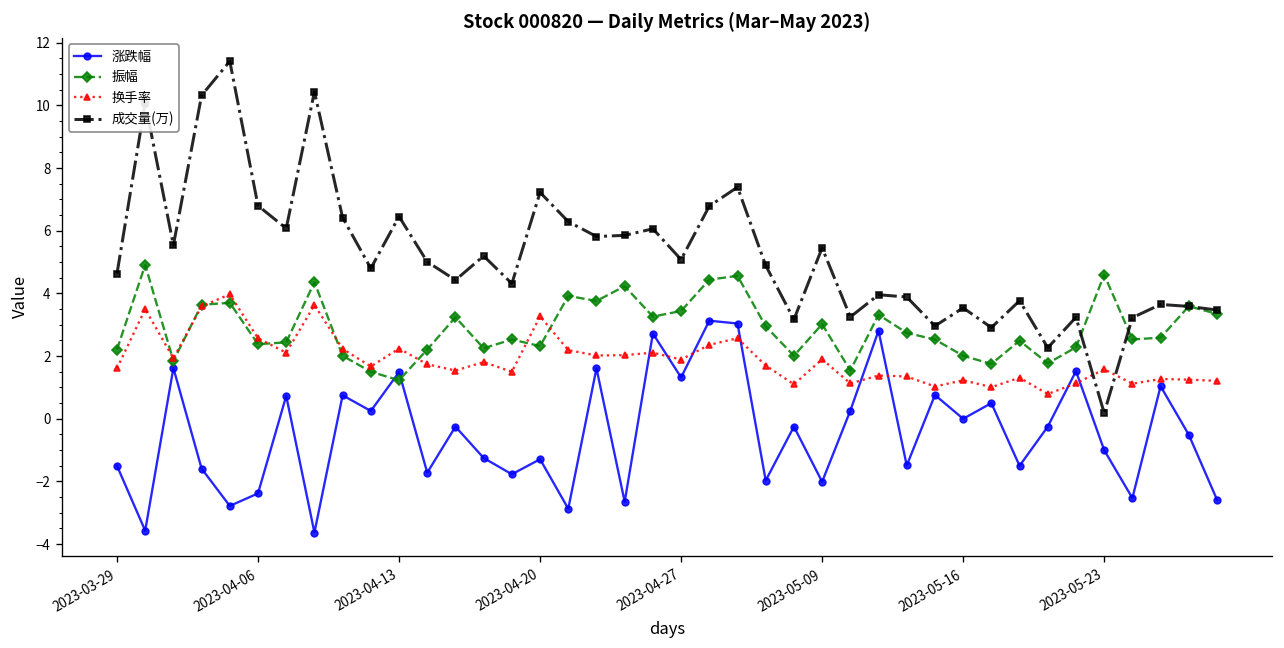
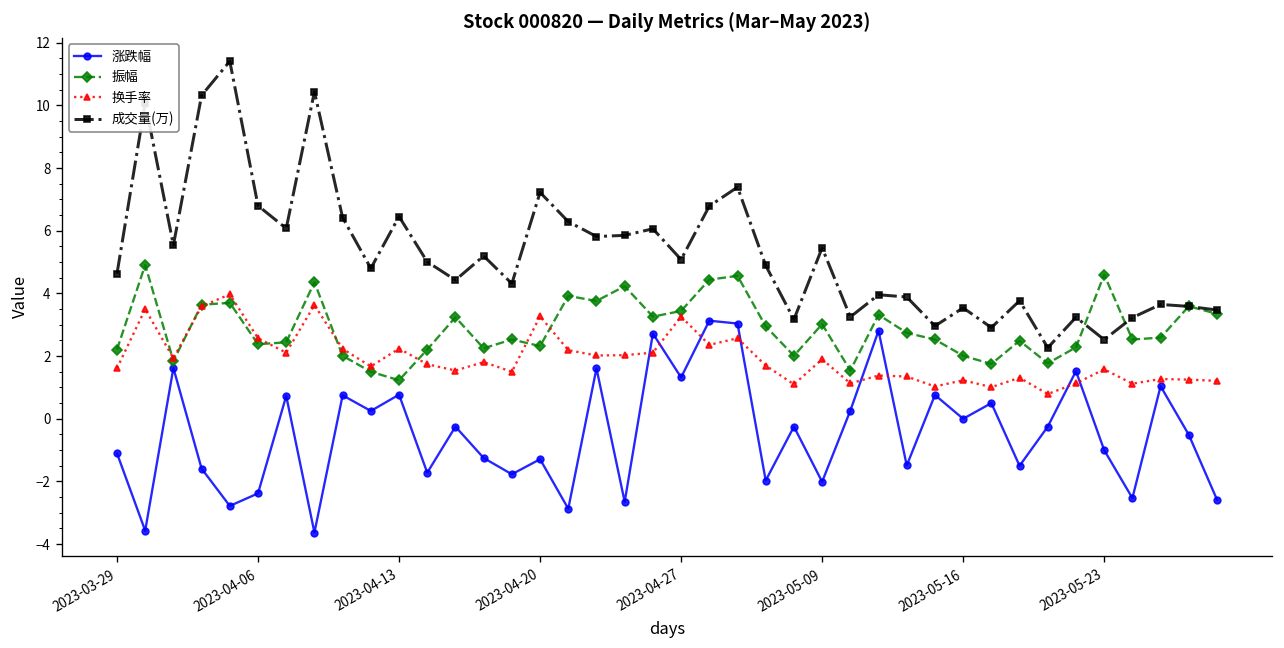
涨跌幅, 2023-03-29: -1.5 -> -1.1
涨跌幅, 2023-04-13: 1.5 -> 0.8
换手率, 2023-04-27: 1.9 -> 3.3
成交量(万), 2023-05-23: 0.2 -> 2.5
